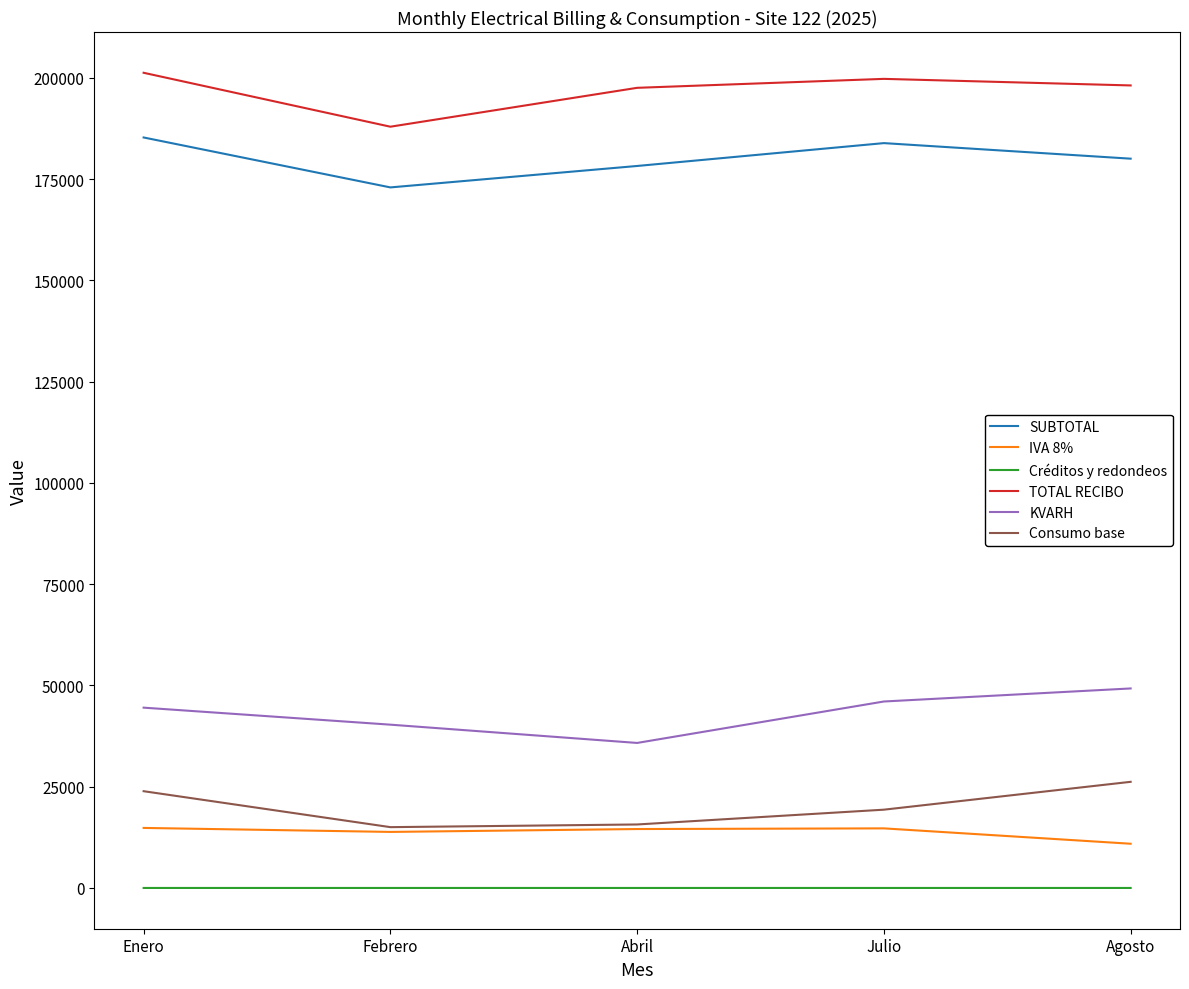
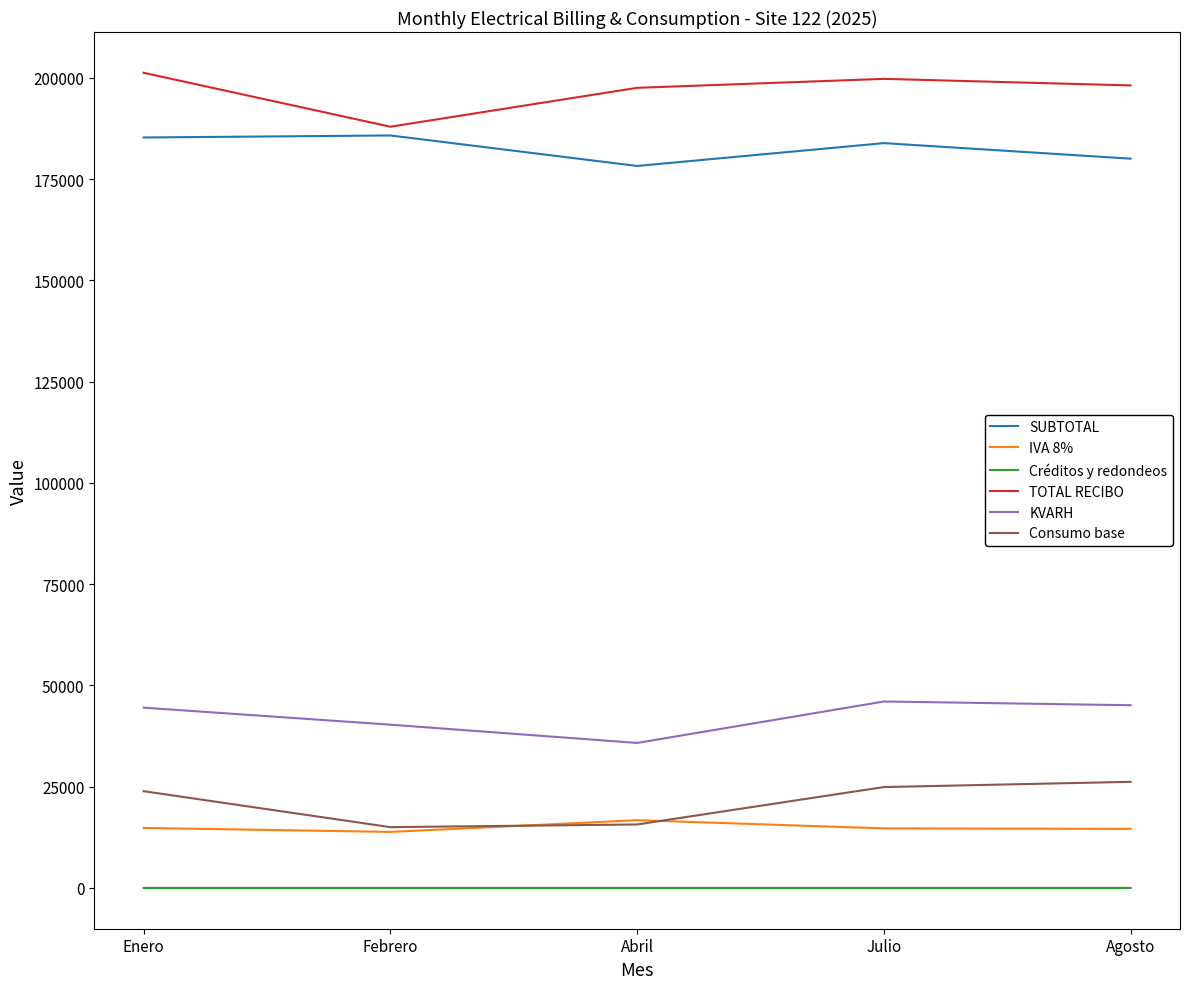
SUBTOTAL, Febrero: 173000 -> 186000
IVA 8%, Abril: 15000 -> 17000
Consumo base, Julio: 19000 -> 25000
IVA 8%, Agosto: 11000 -> 15000
KVARH, Agosto: 49000 -> 45000
